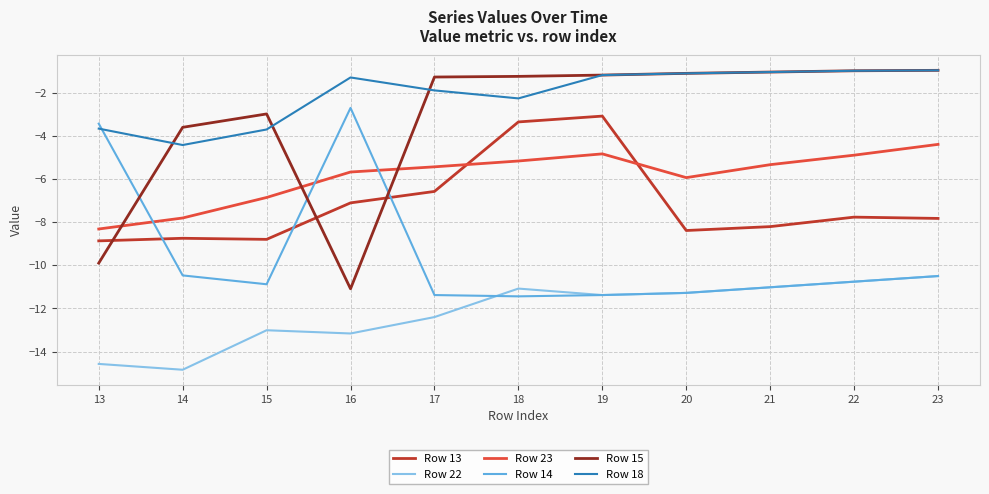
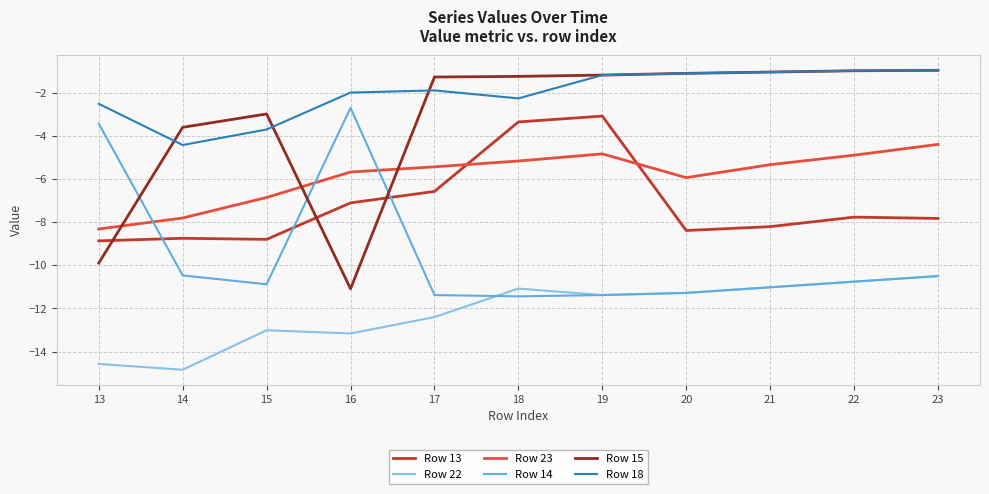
Row 18, 13: -3.7 -> -2.5
Row 18, 16: -1.3 -> -2.0
